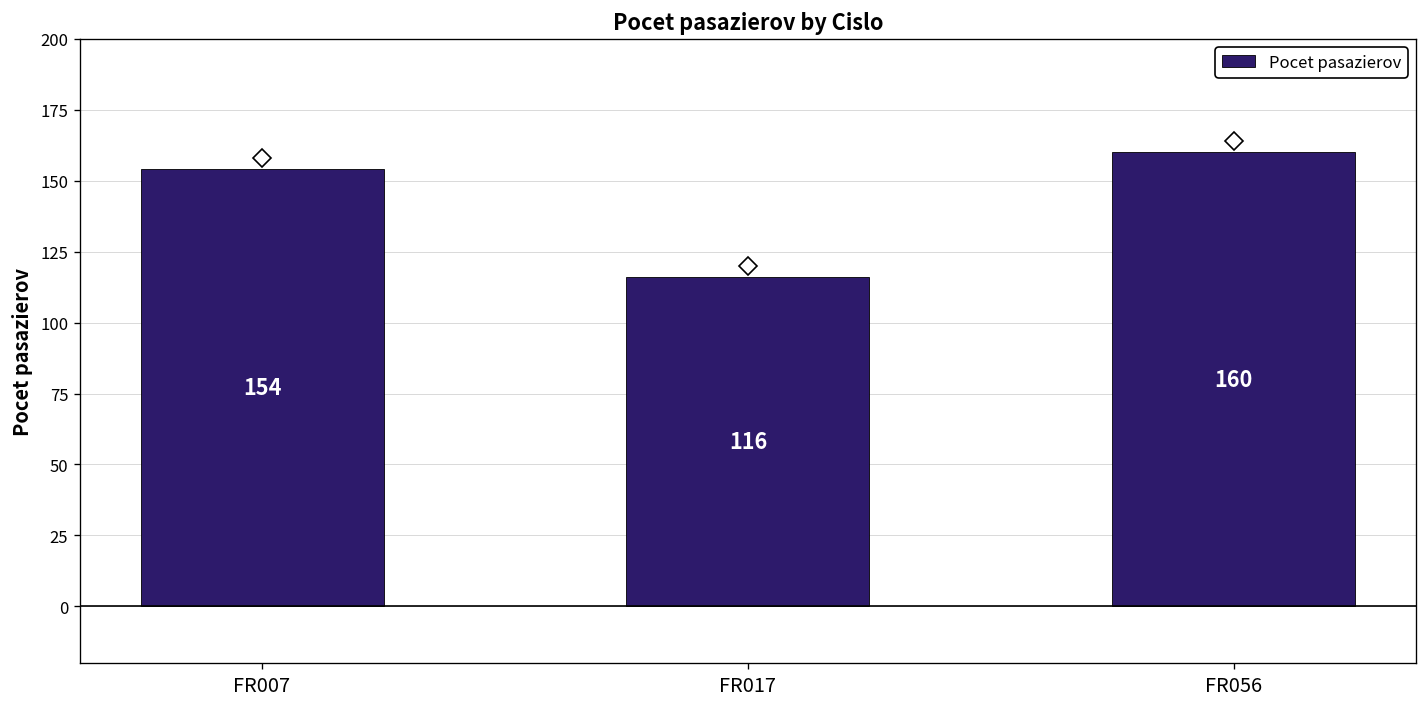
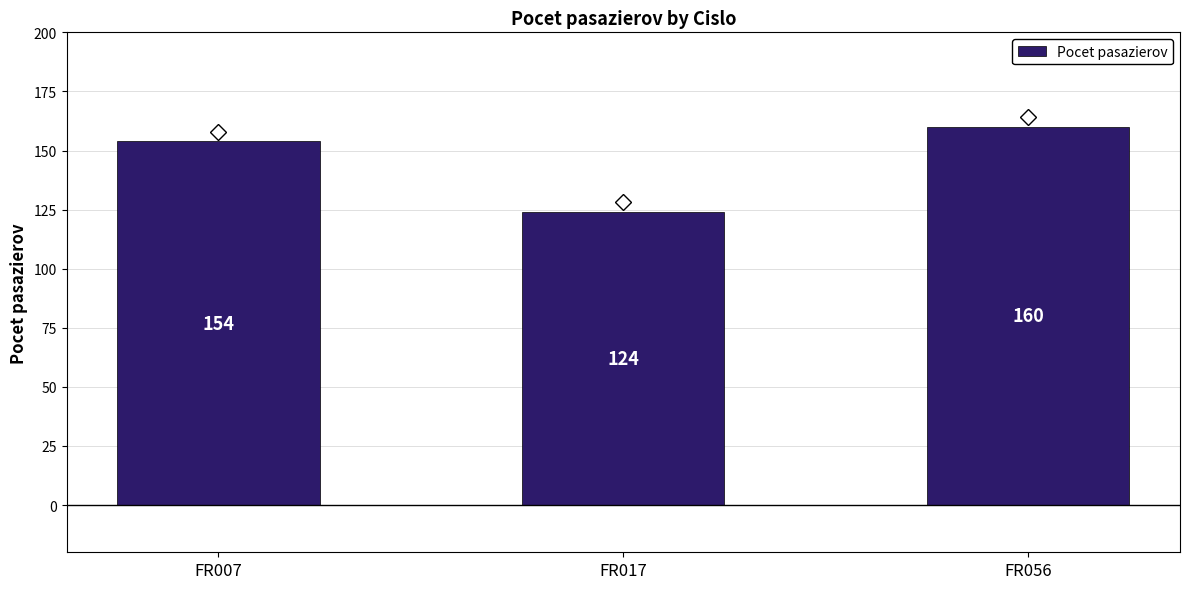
Pocet pasazierov, FR017: 116 -> 124
